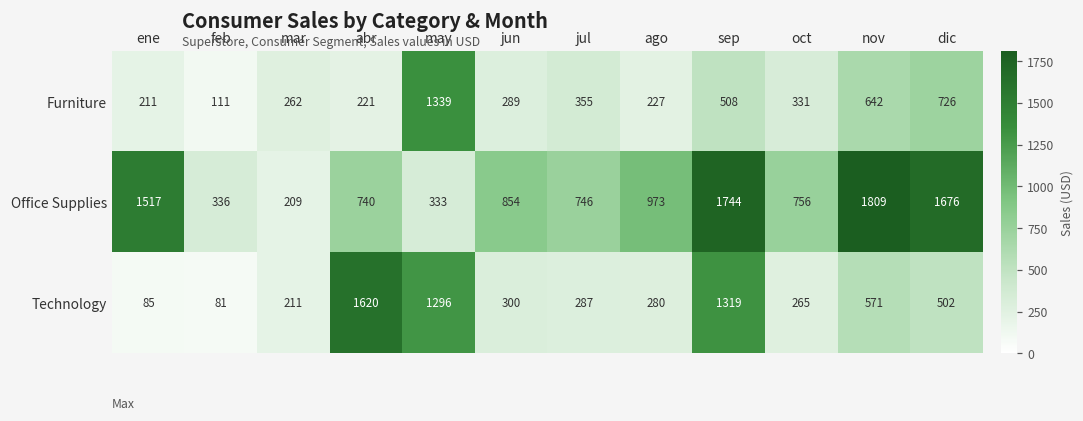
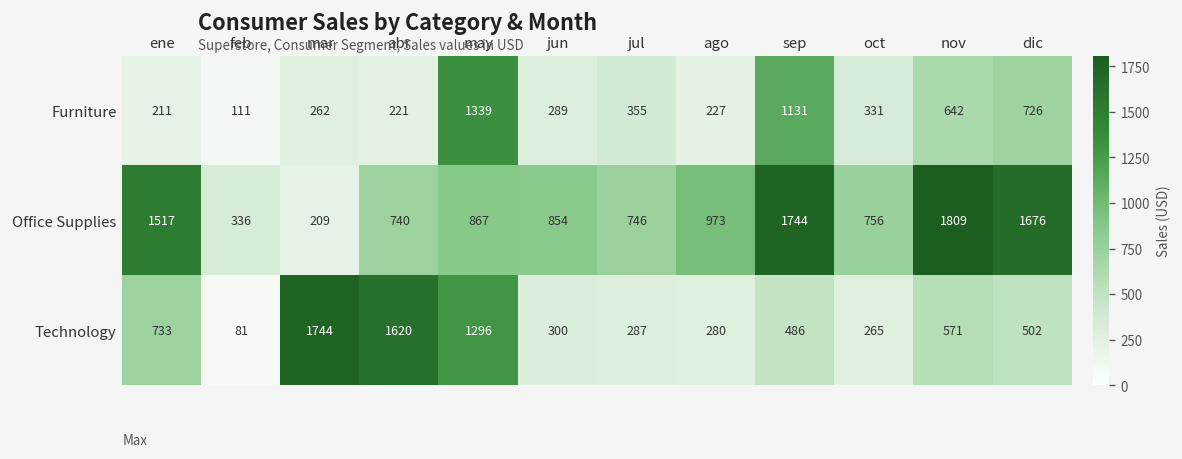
Furniture, sep: 508 -> 1131
Office Supplies, may: 333 -> 867
Technology, ene: 85 -> 733
Technology, mar: 211 -> 1744
Technology, sep: 1319 -> 486
